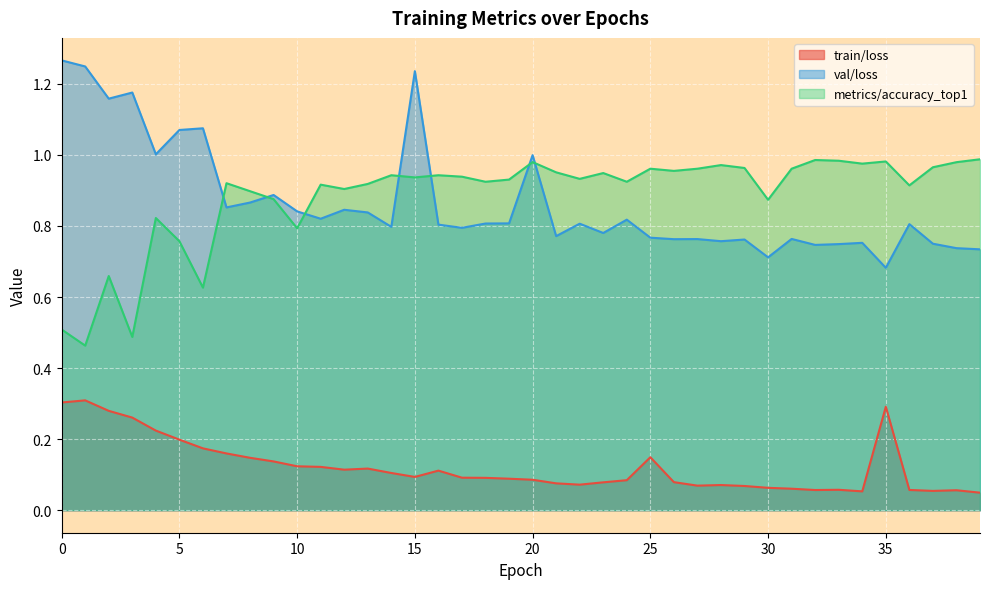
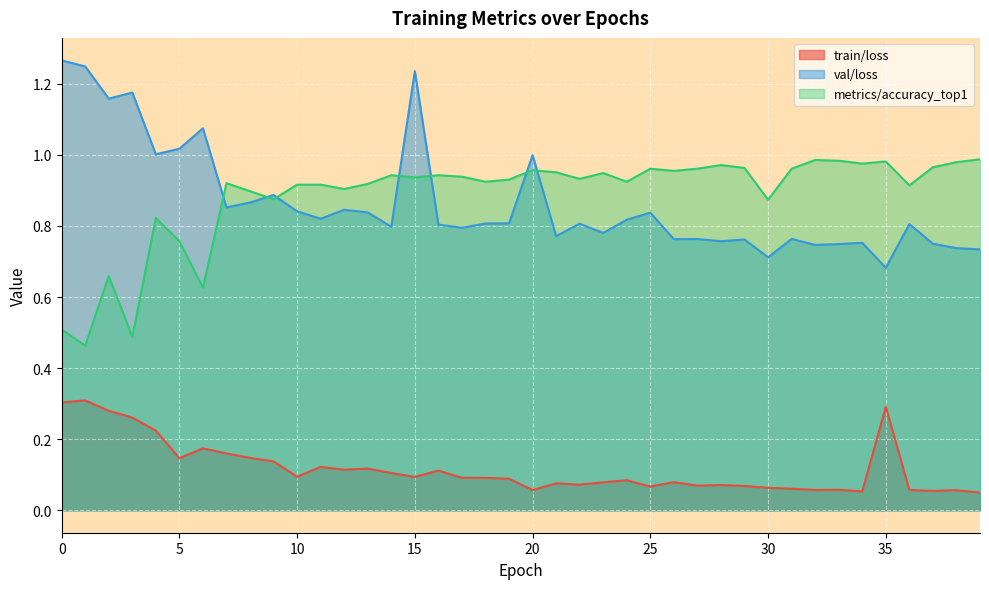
train/loss, 5: 0.20 -> 0.15
val/loss, 5: 1.07 -> 1.02
train/loss, 10: 0.12 -> 0.09
metrics/accuracy_top1, 10: 0.79 -> 0.92
train/loss, 20: 0.09 -> 0.06
metrics/accuracy_top1, 20: 0.98 -> 0.96
train/loss, 25: 0.15 -> 0.07
val/loss, 25: 0.77 -> 0.84
